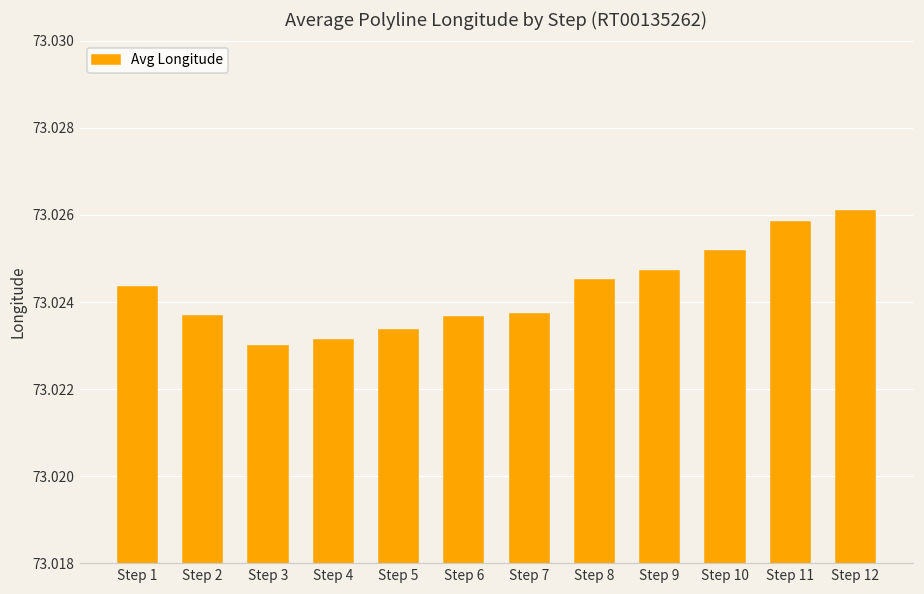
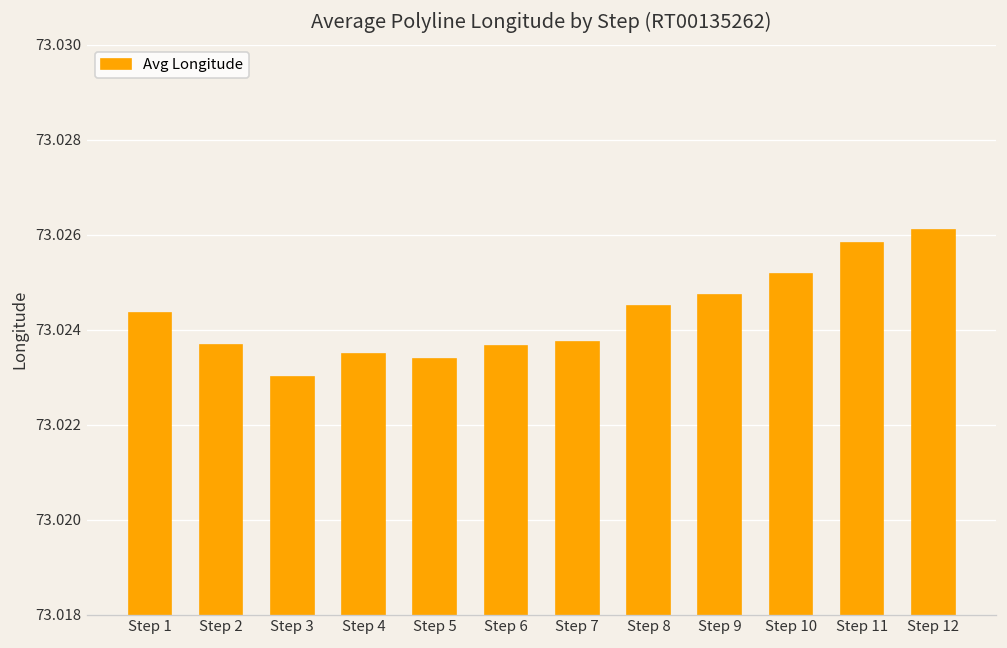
Step 4: 73.0231 -> 73.0235
